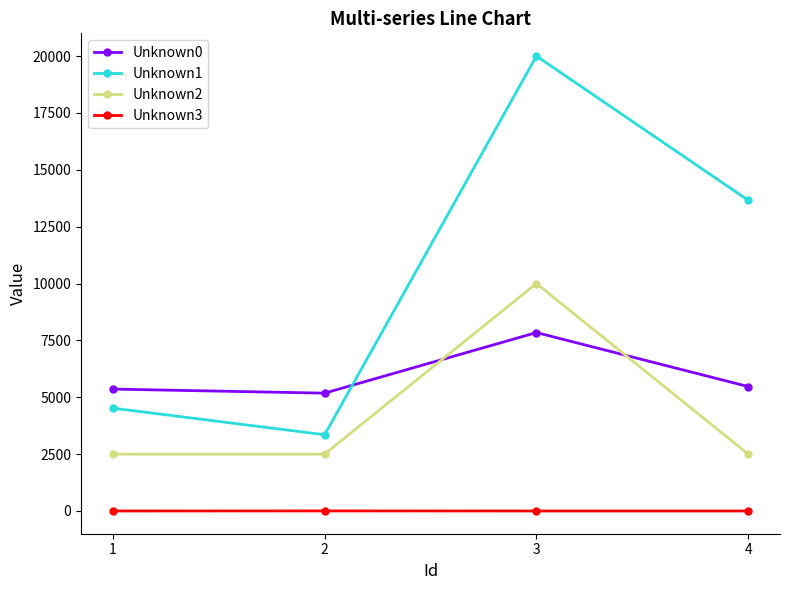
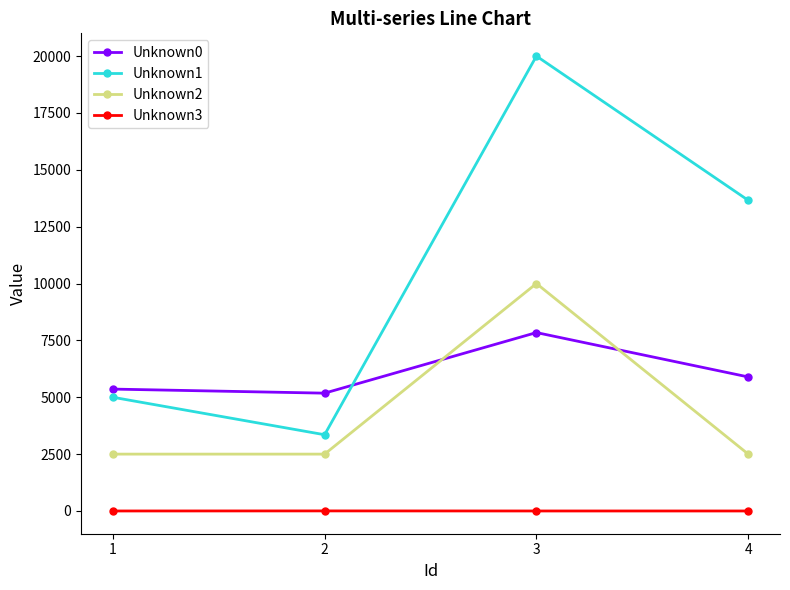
Unknown1, 1: 4500 -> 5000
Unknown0, 4: 5500 -> 5900
